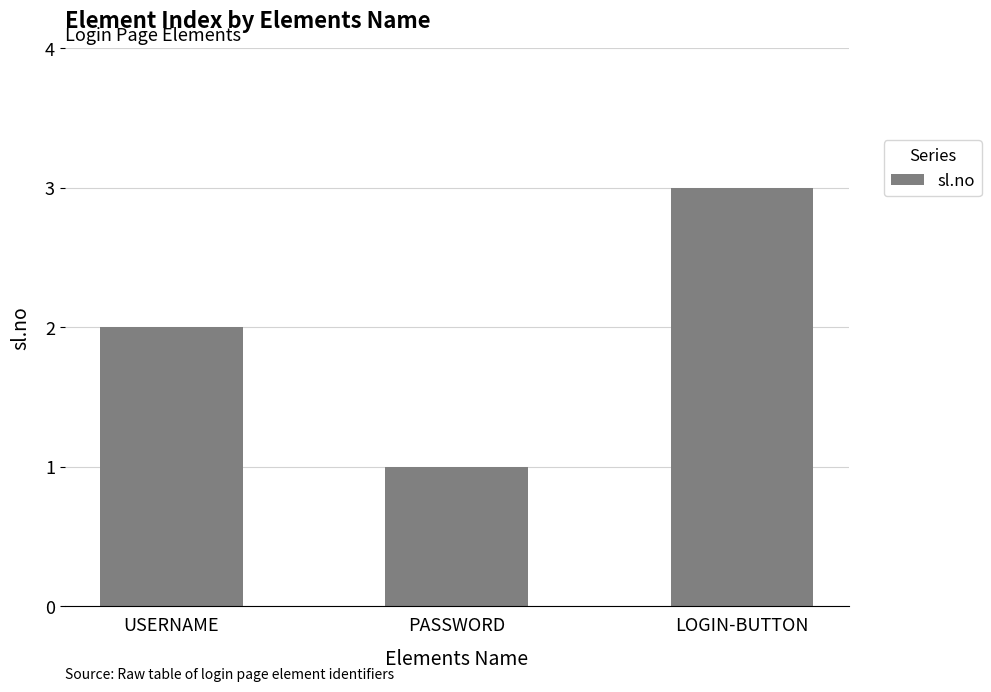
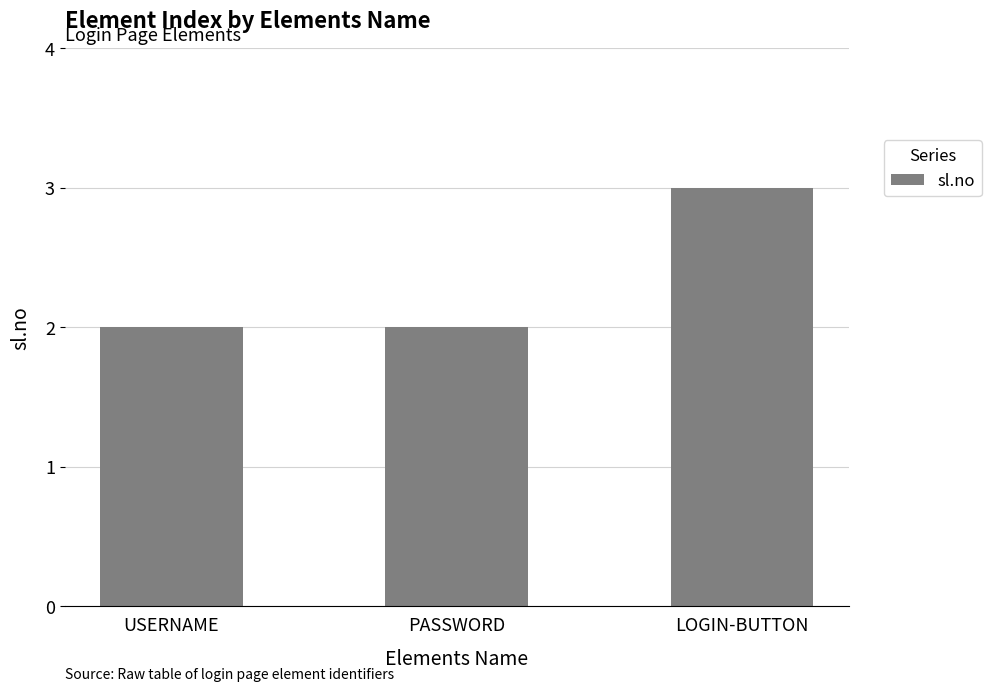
PASSWORD: 1 -> 2
